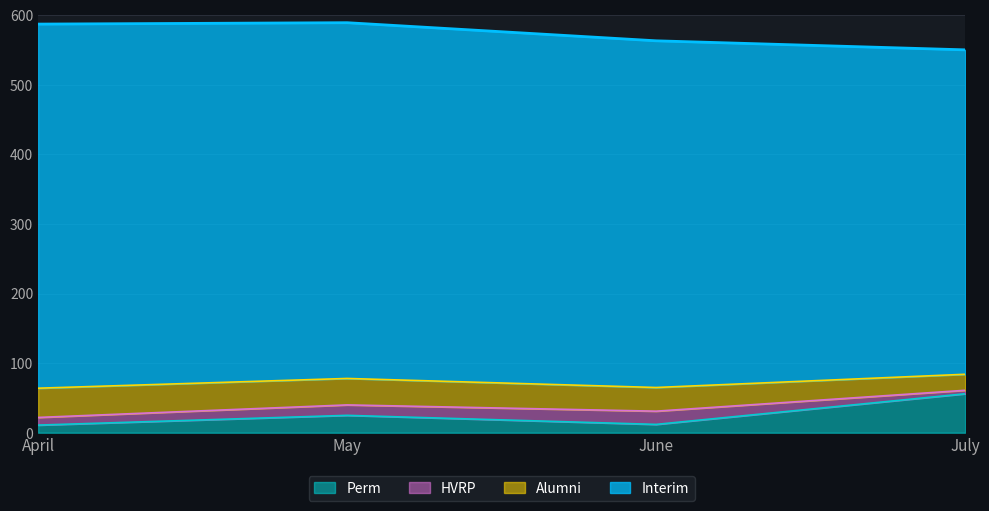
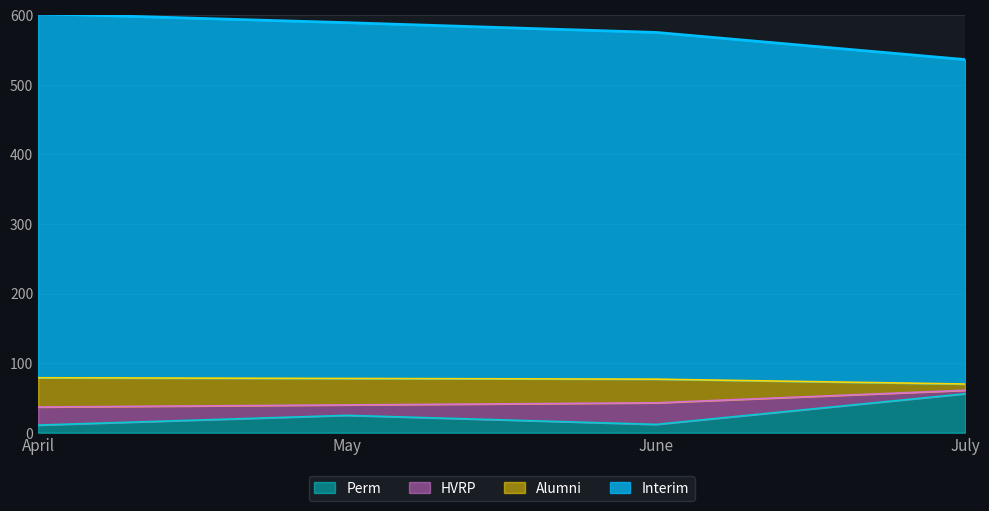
HVRP, April: 10 -> 30
HVRP, June: 20 -> 30
Alumni, July: 20 -> 10
